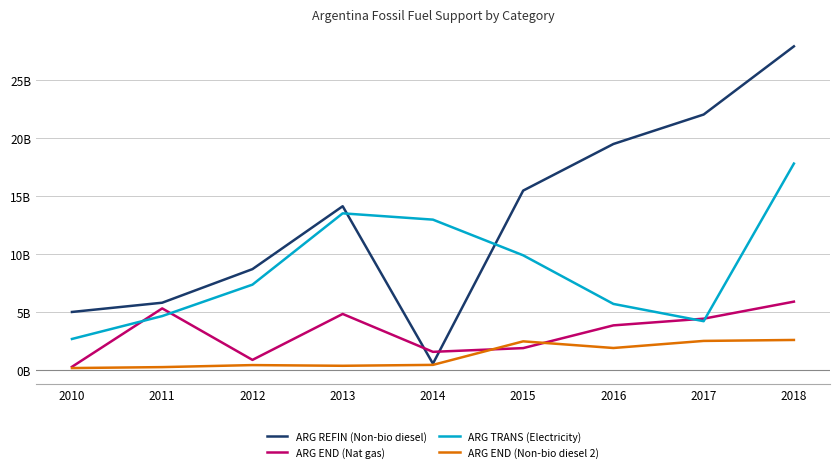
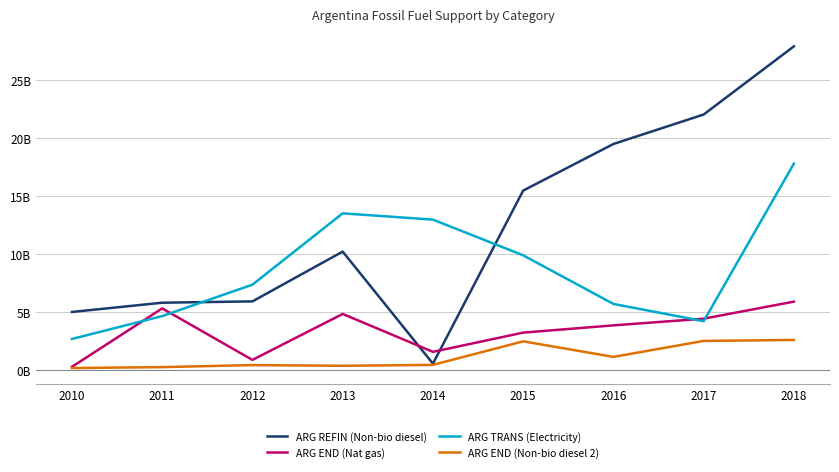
ARG REFIN (Non-bio diesel), 2012: 8700000000 -> 5900000000
ARG REFIN (Non-bio diesel), 2013: 14100000000 -> 10200000000
ARG END (Nat gas), 2015: 1900000000 -> 3300000000
ARG END (Non-bio diesel 2), 2016: 1900000000 -> 1200000000
